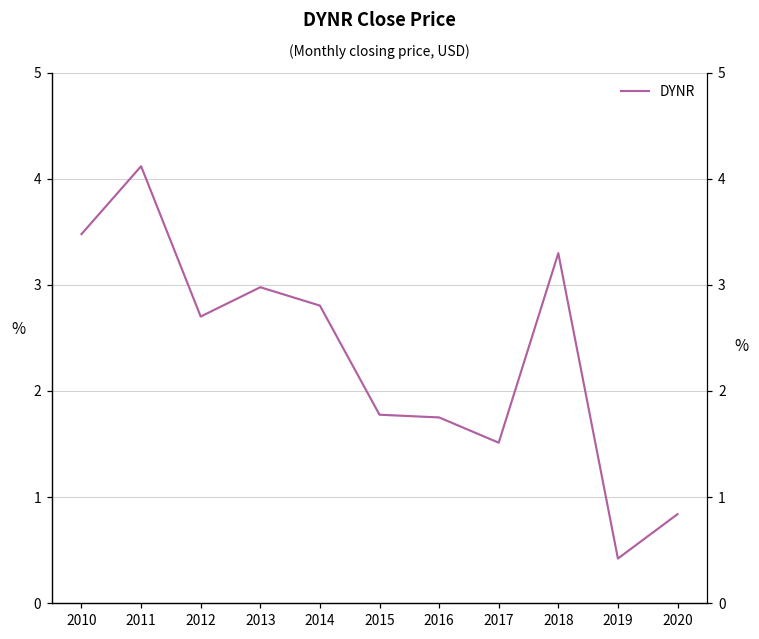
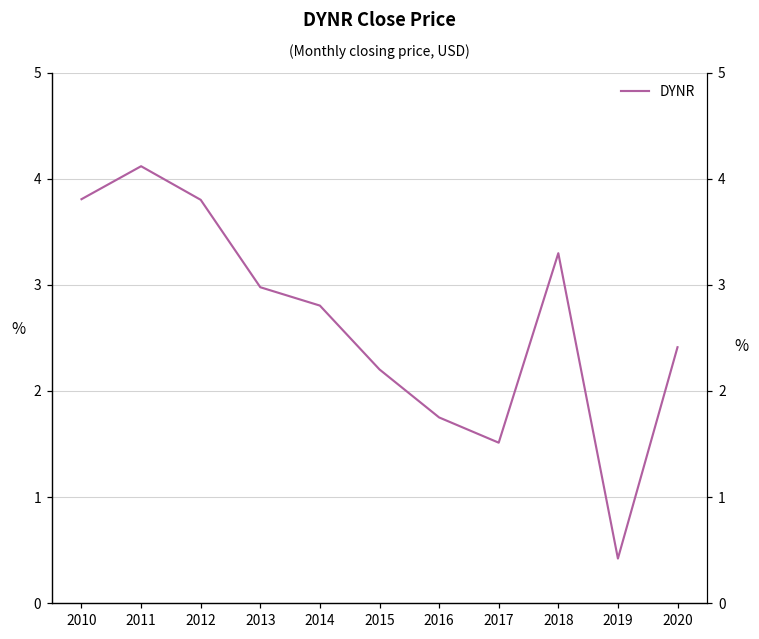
2010: 3.5 -> 3.8
2012: 2.7 -> 3.8
2015: 1.8 -> 2.2
2020: 0.8 -> 2.4
